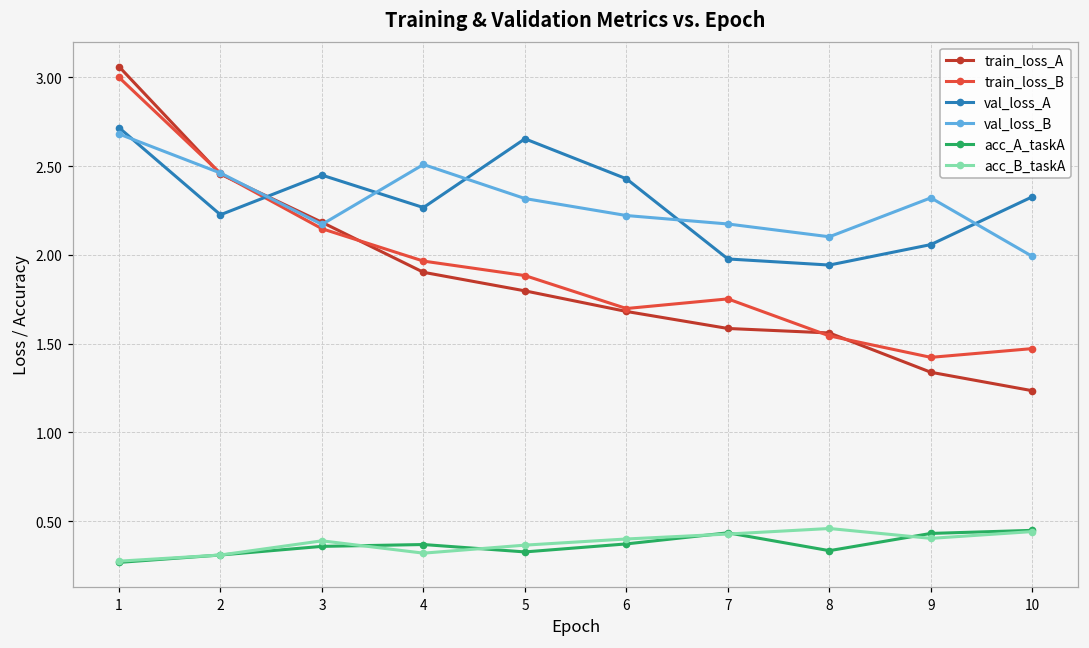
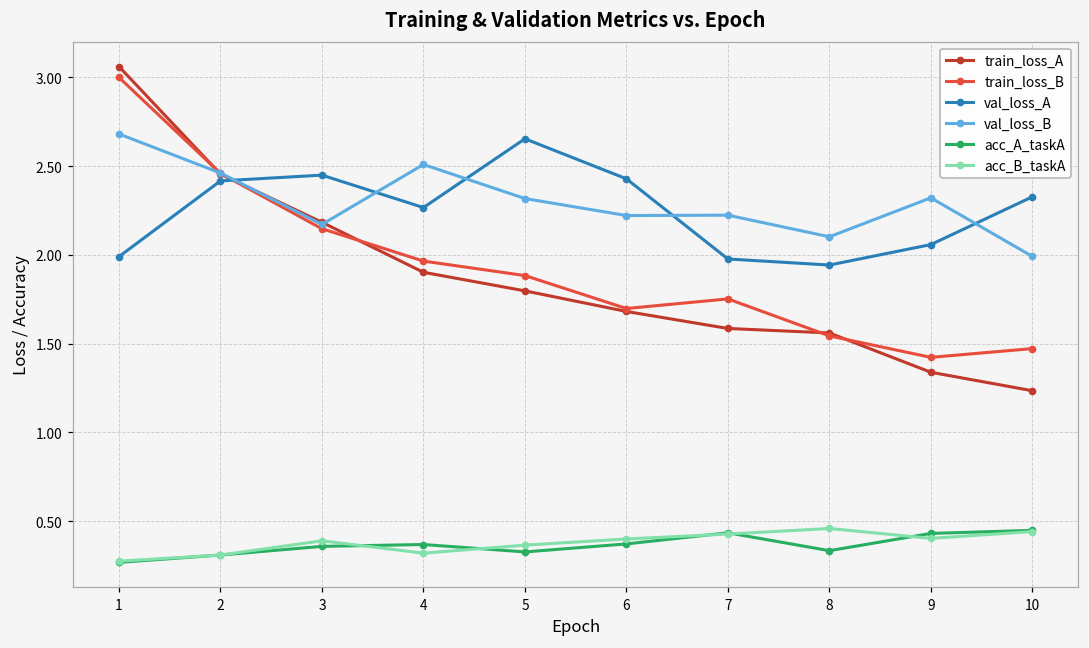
val_loss_A, 1: 2.72 -> 1.99
val_loss_A, 2: 2.23 -> 2.42
val_loss_B, 7: 2.17 -> 2.22
